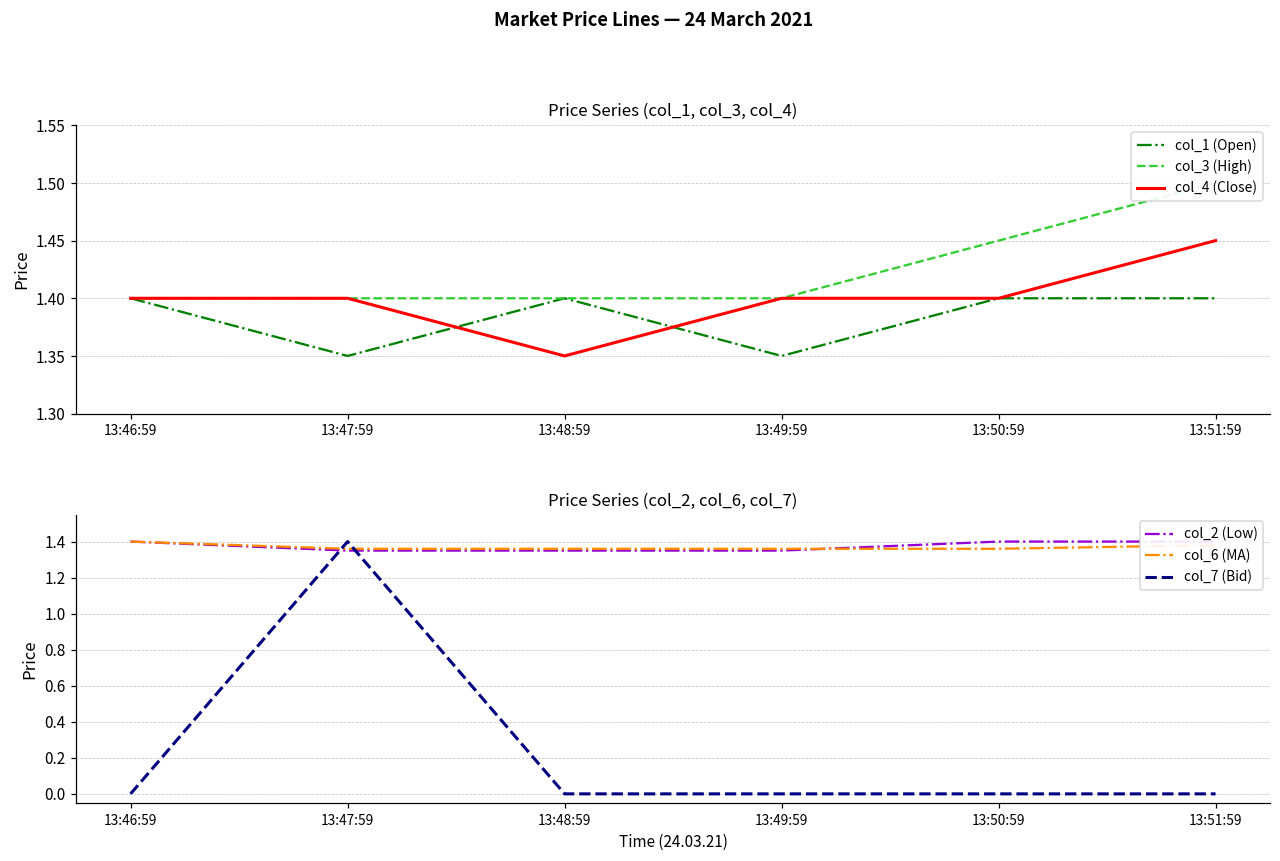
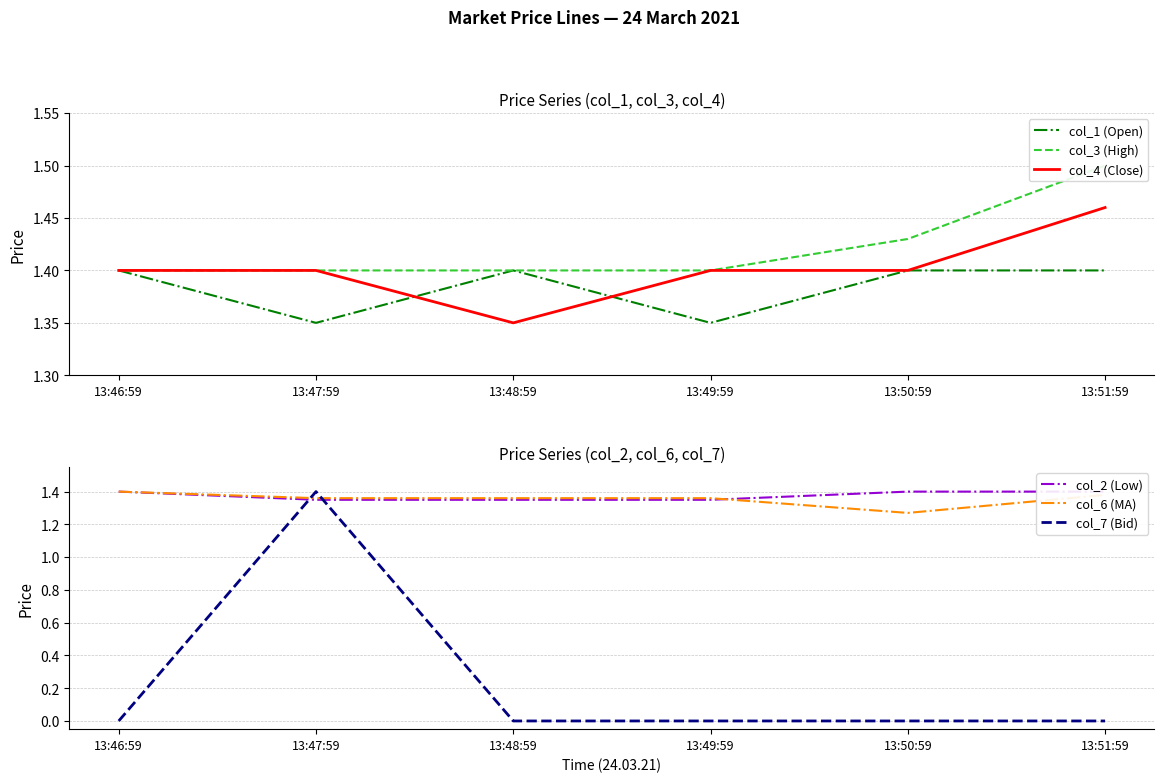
Price Series (col_1, col_3, col_4), col_3 (High), 13:50:59: 1.45 -> 1.43
Price Series (col_1, col_3, col_4), col_4 (Close), 13:51:59: 1.45 -> 1.46
Price Series (col_2, col_6, col_7), col_6 (MA), 13:50:59: 1.36 -> 1.27
